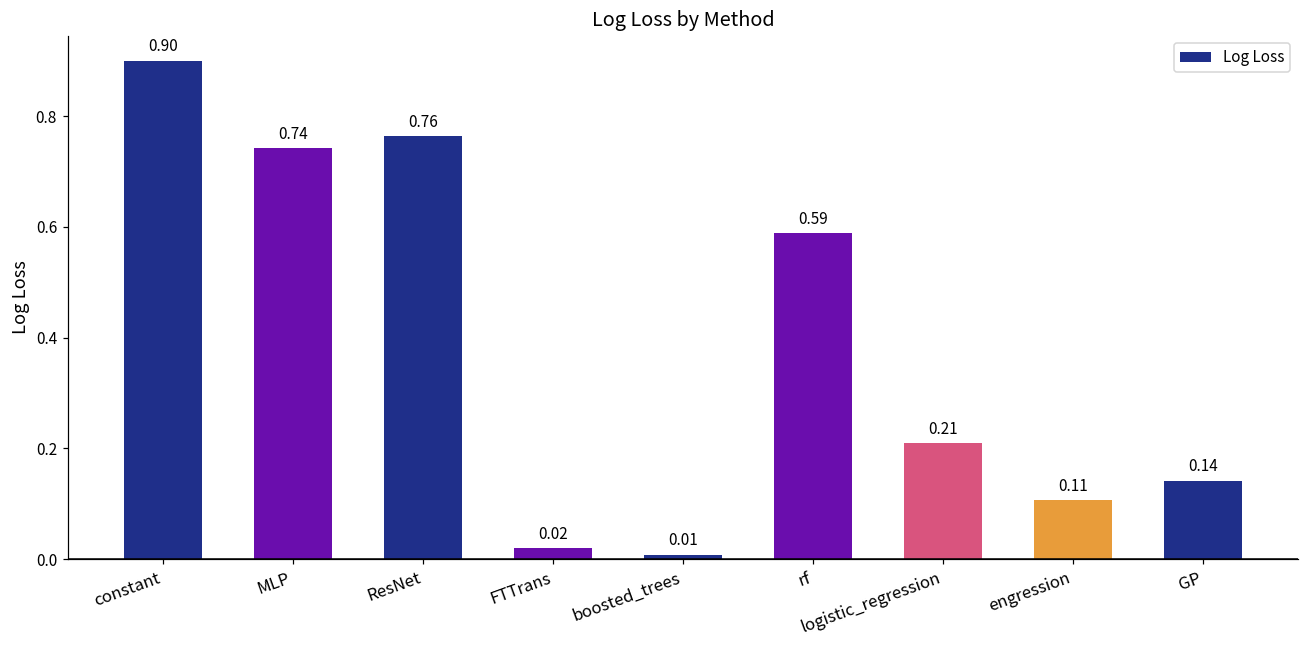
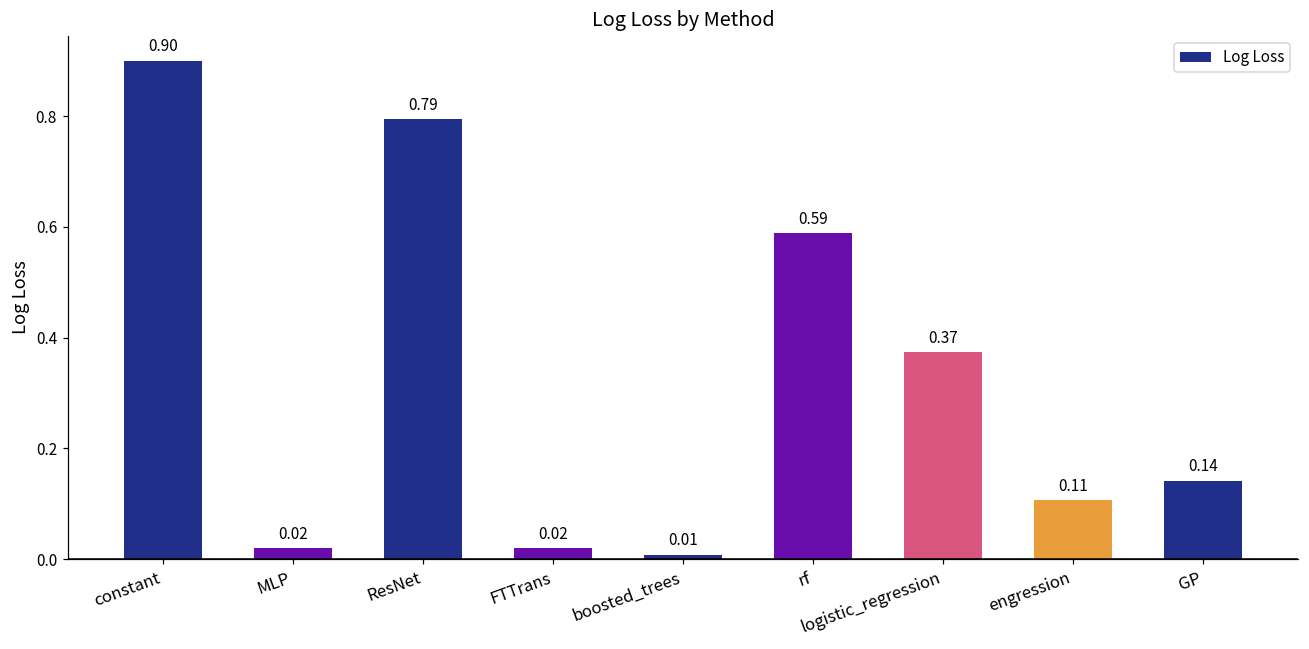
MLP: 0.74 -> 0.02
ResNet: 0.76 -> 0.79
logistic_regression: 0.21 -> 0.37
